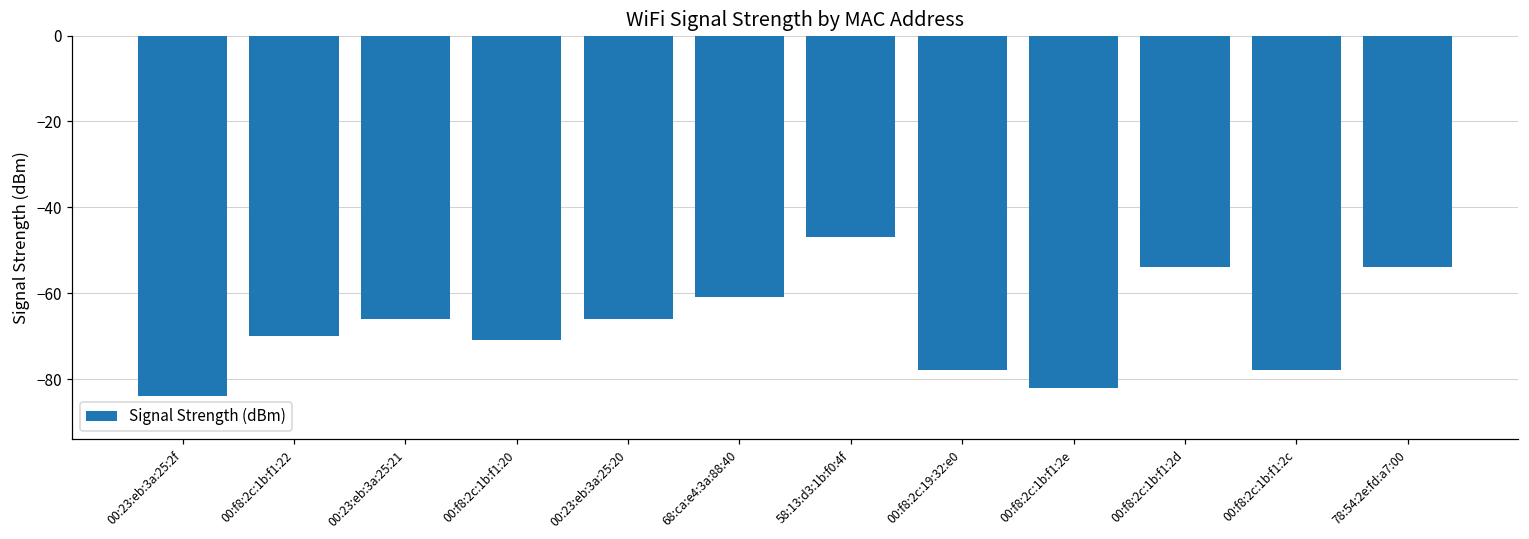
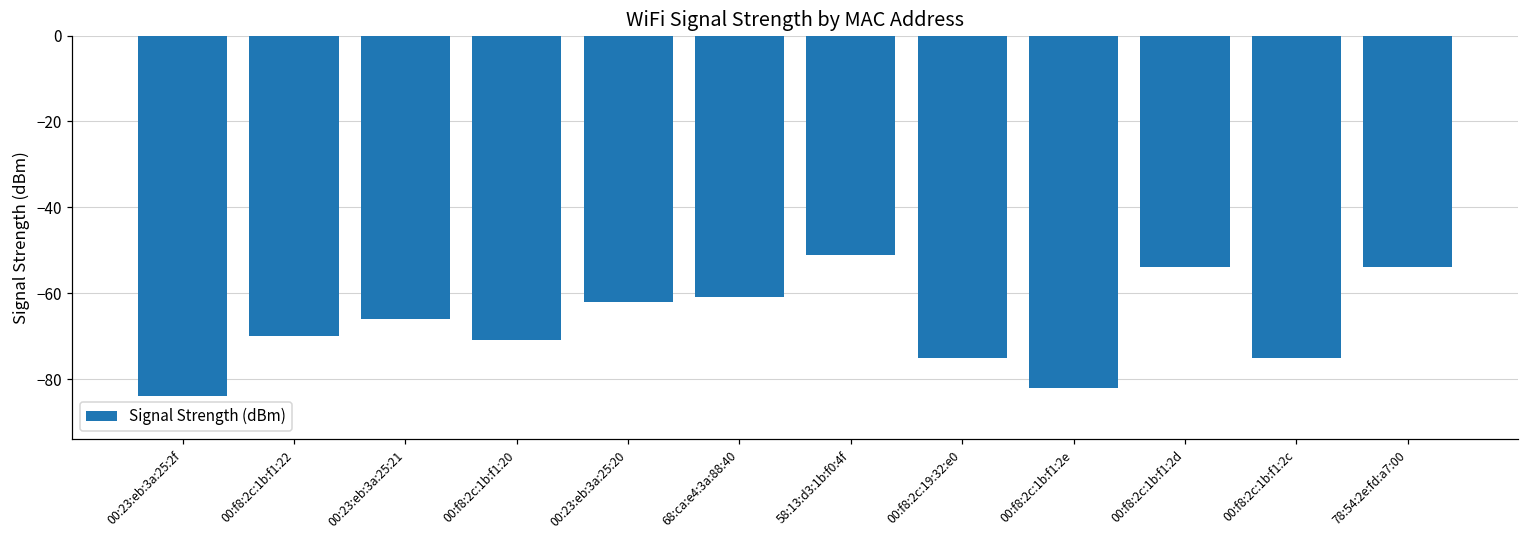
00:23:eb:3a:25:20: -66 -> -62
58:13:d3:1b:f0:4f: -47 -> -51
00:f8:2c:19:32:e0: -78 -> -75
00:f8:2c:1b:f1:2c: -78 -> -75
